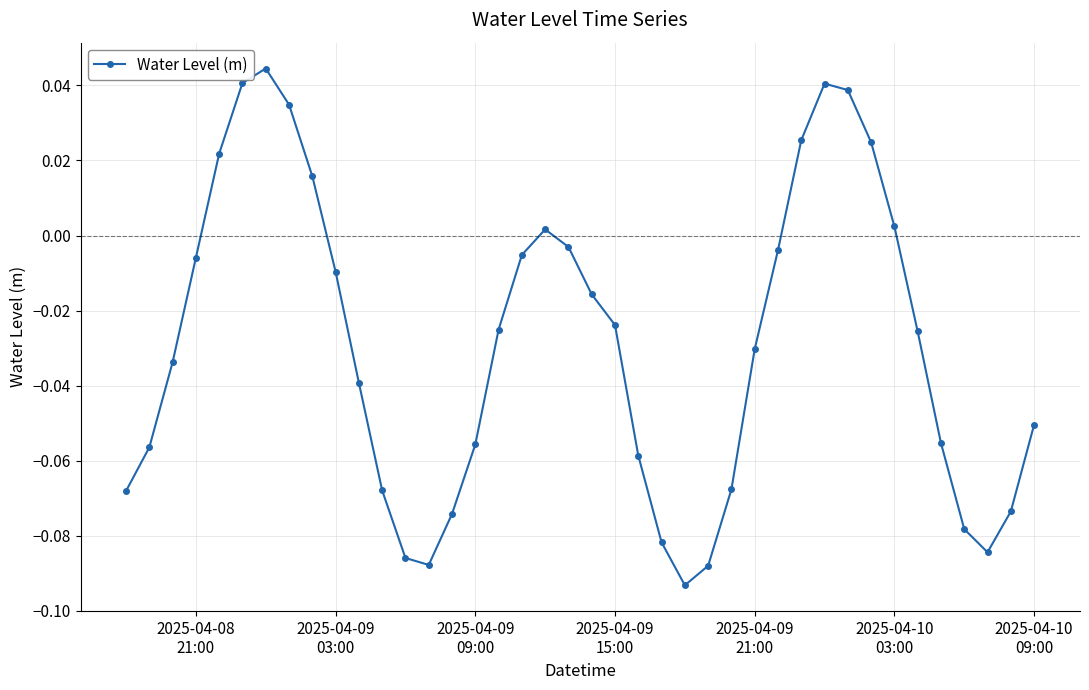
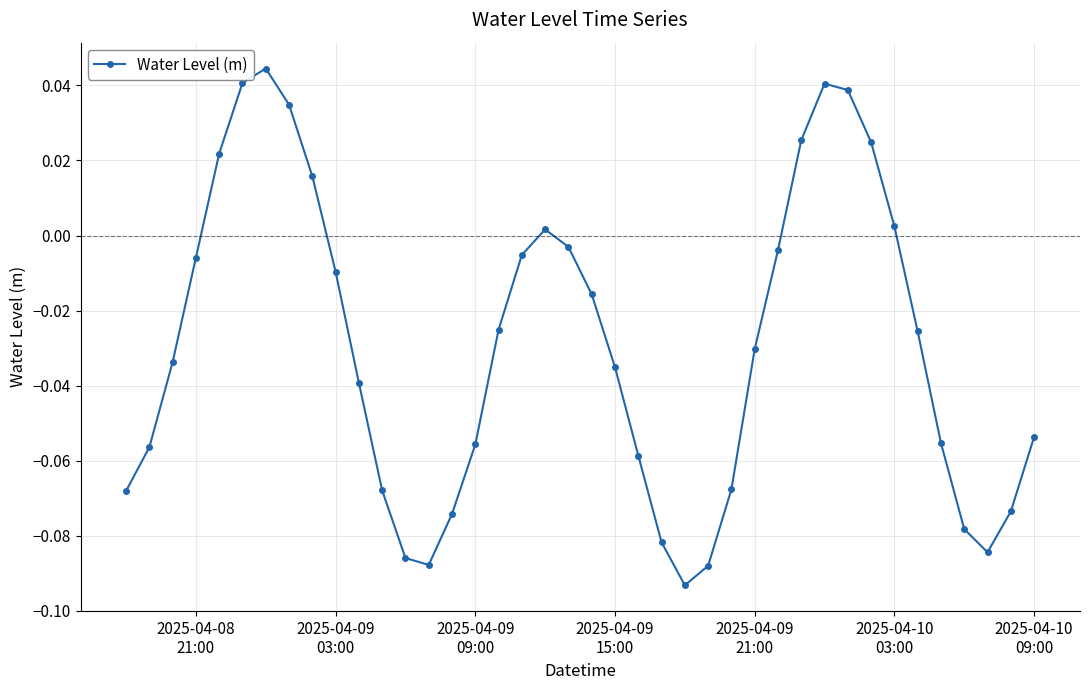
2025-04-09 15:00: -0.024 -> -0.035
2025-04-10 09:00: -0.050 -> -0.054
